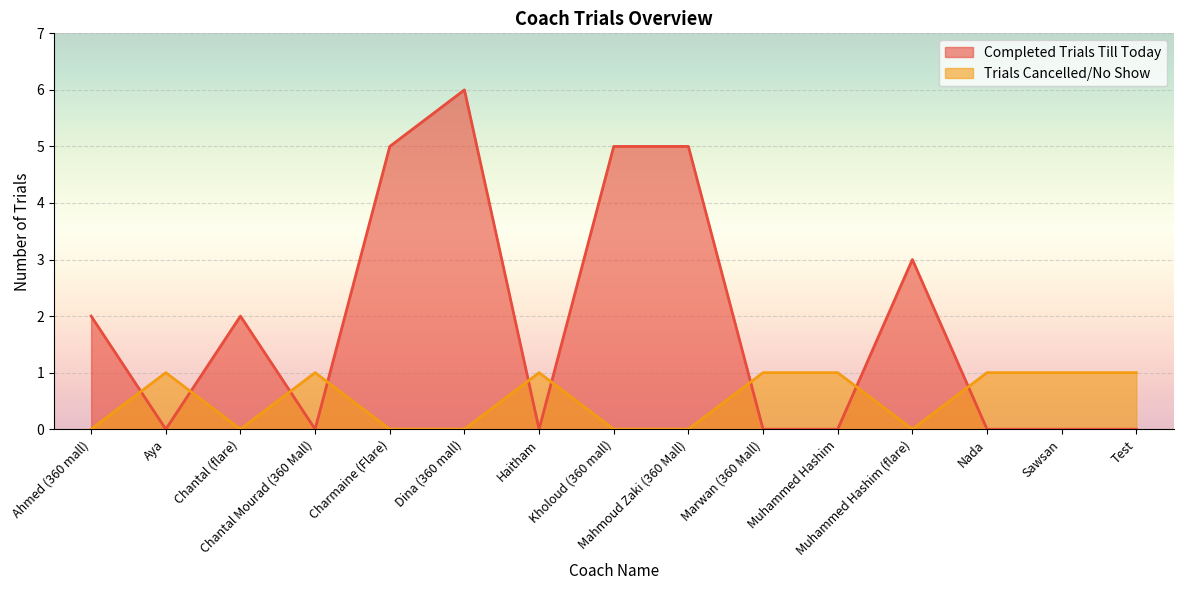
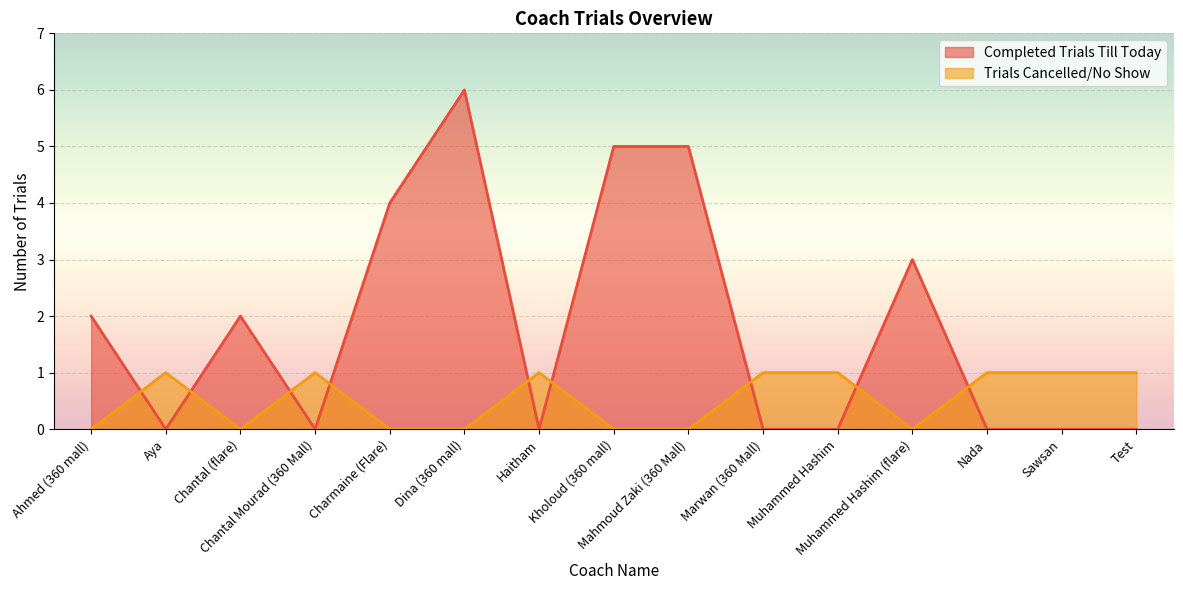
Completed Trials Till Today, Charmaine (Flare): 5 -> 4
